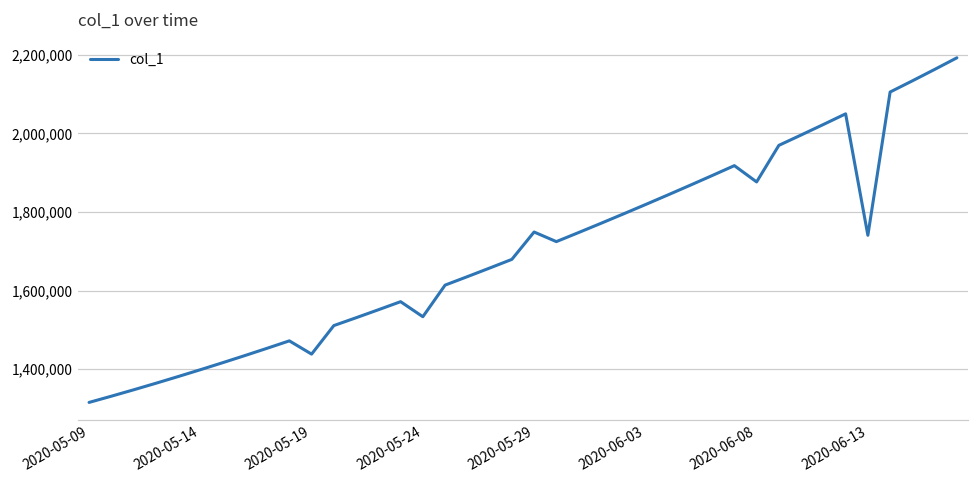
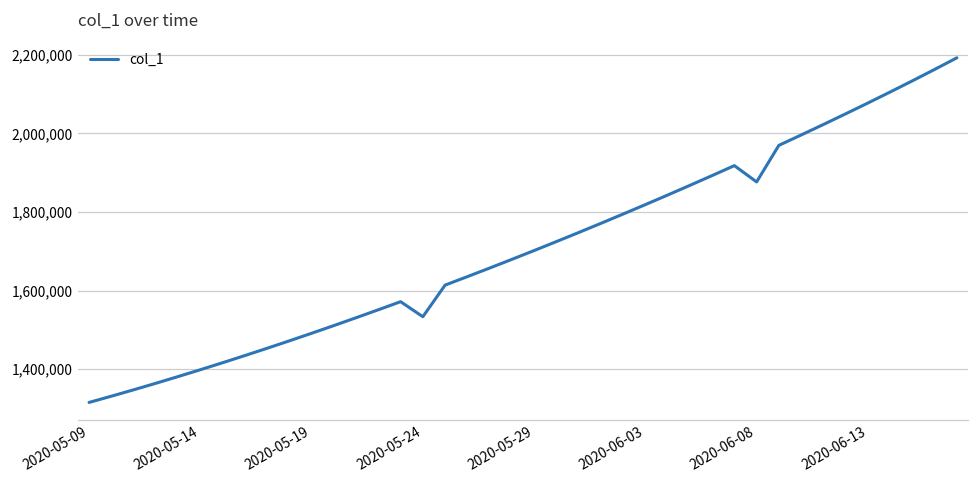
2020-05-19: 1,440,000 -> 1,490,000
2020-05-29: 1,750,000 -> 1,700,000
2020-06-13: 1,740,000 -> 2,080,000
